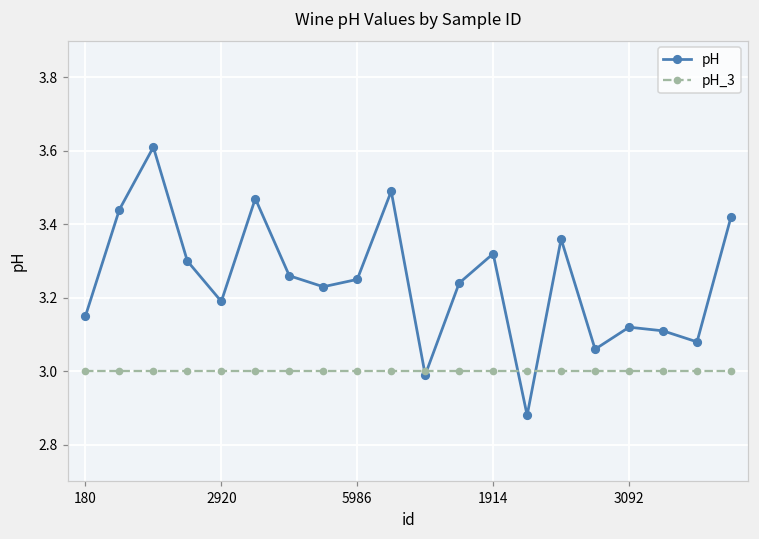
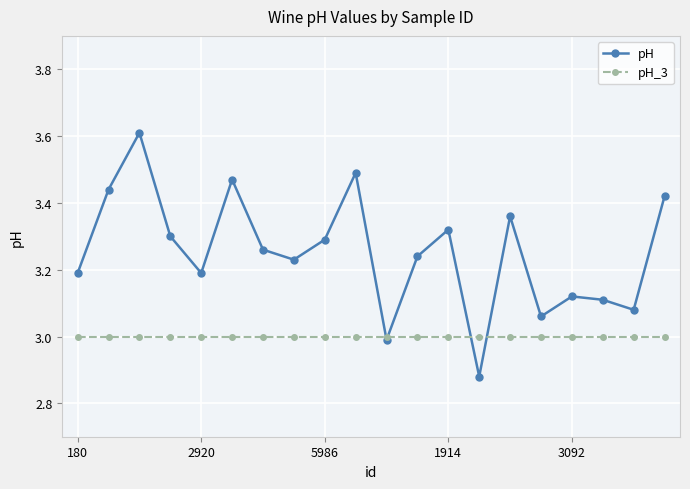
pH, 180: 3.15 -> 3.19
pH, 5986: 3.25 -> 3.29
